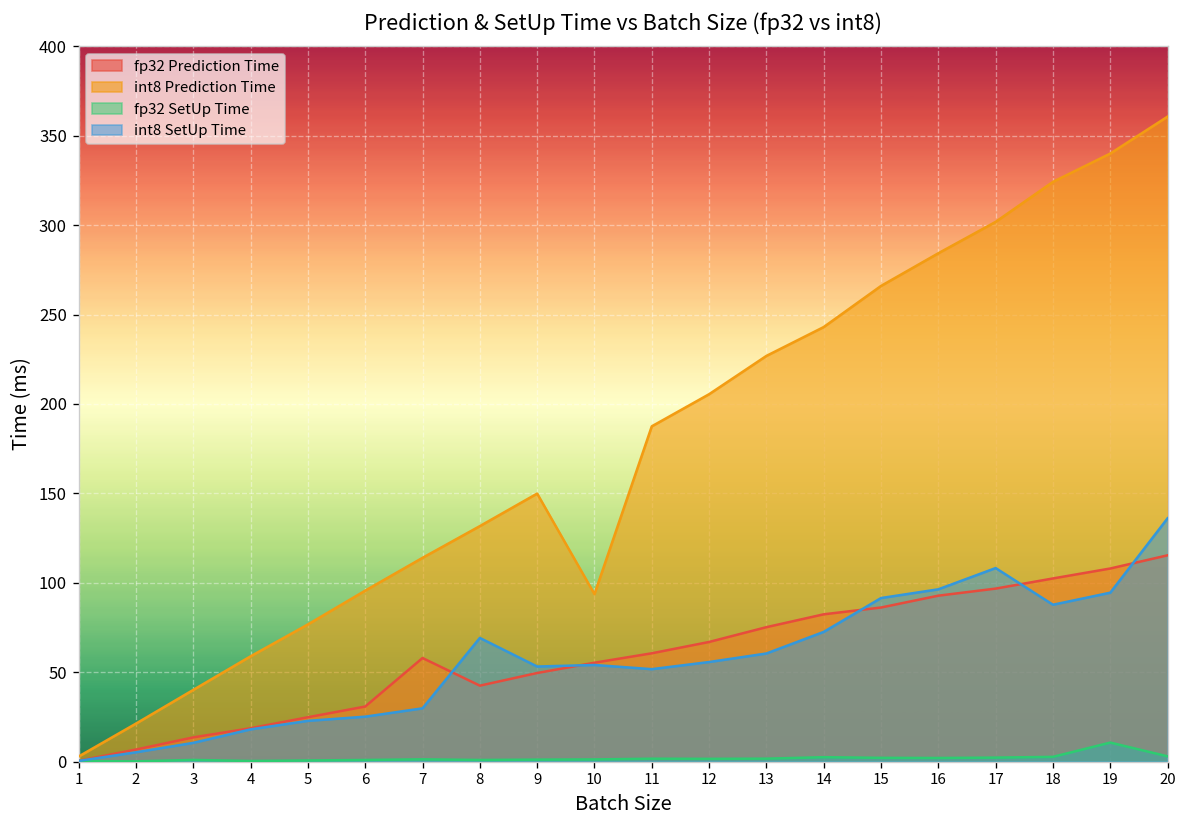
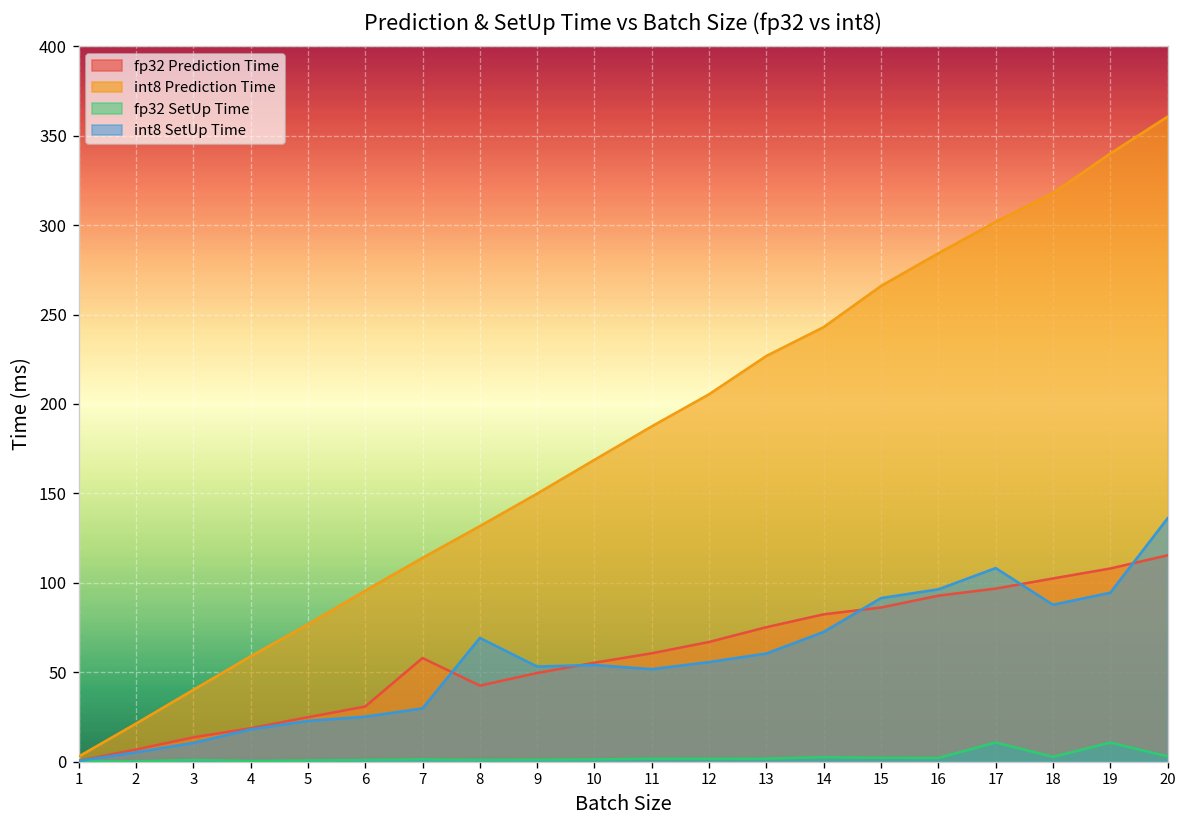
int8 Prediction Time, 10: 94 -> 169
fp32 SetUp Time, 17: 2 -> 11
int8 Prediction Time, 18: 324 -> 318
